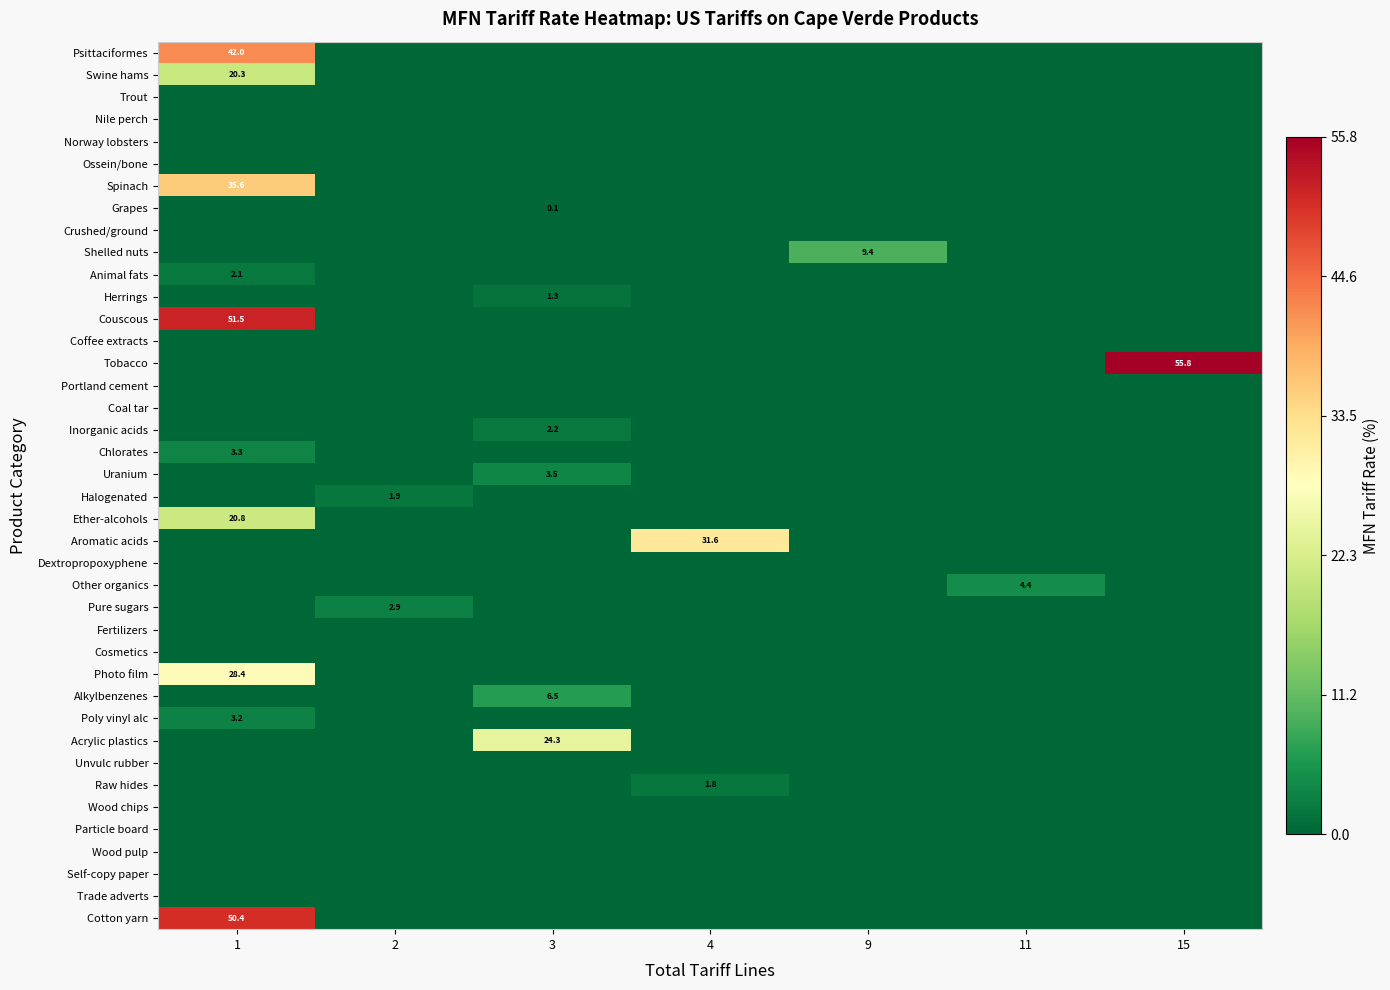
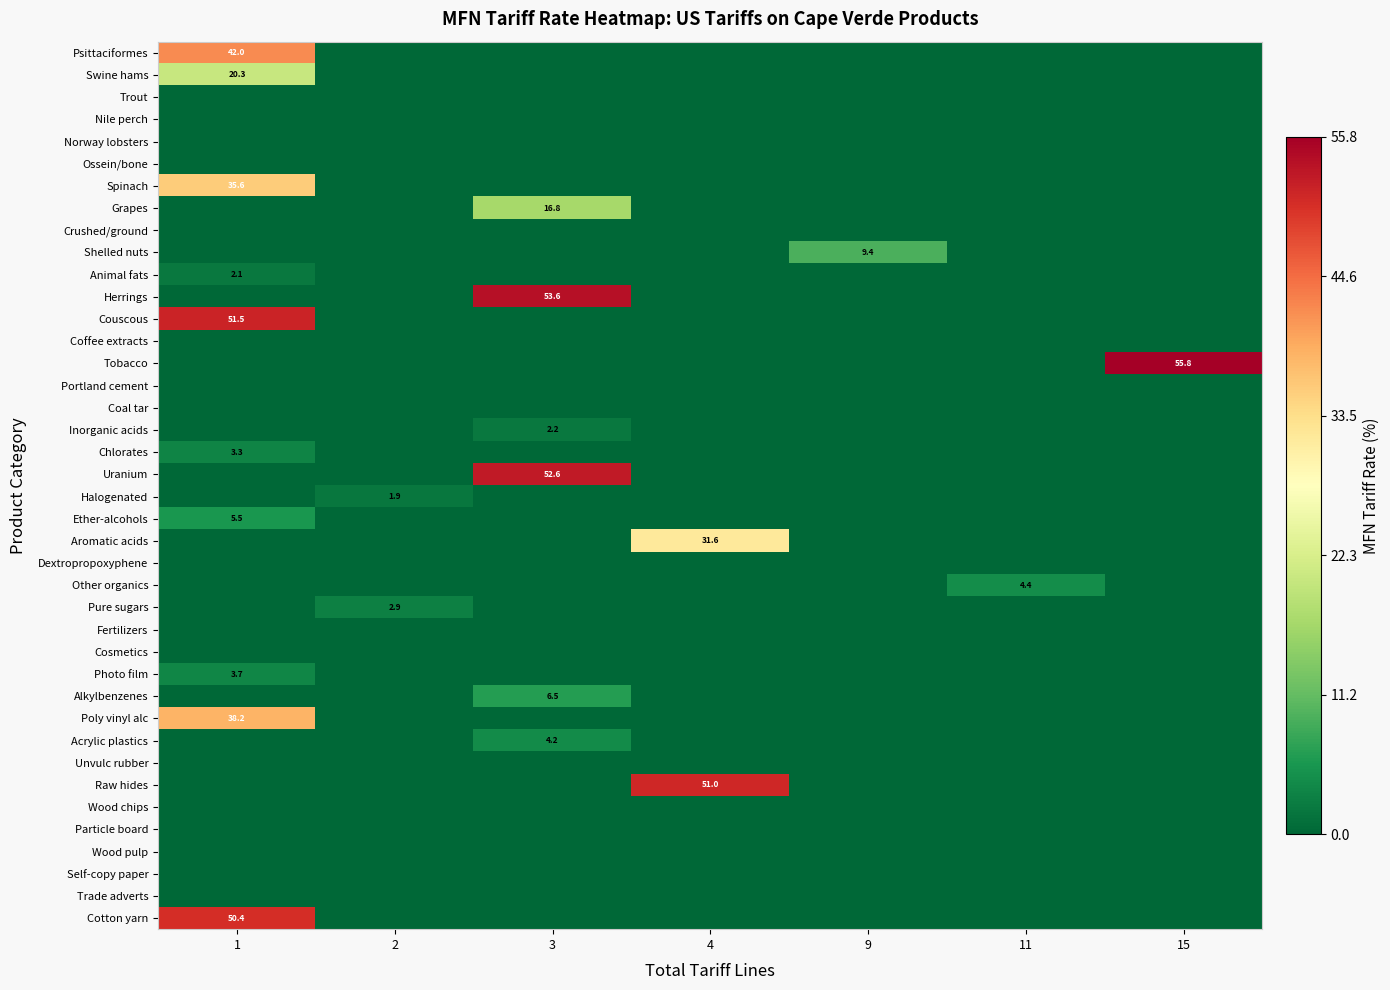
Grapes, 3: 0.1 -> 16.8
Herrings, 3: 1.3 -> 53.6
Uranium, 3: 3.5 -> 52.6
Ether-alcohols, 1: 20.8 -> 5.5
Photo film, 1: 28.4 -> 3.7
Poly vinyl alc, 1: 3.2 -> 38.2
Acrylic plastics, 3: 24.3 -> 4.2
Raw hides, 4: 1.8 -> 51.0
